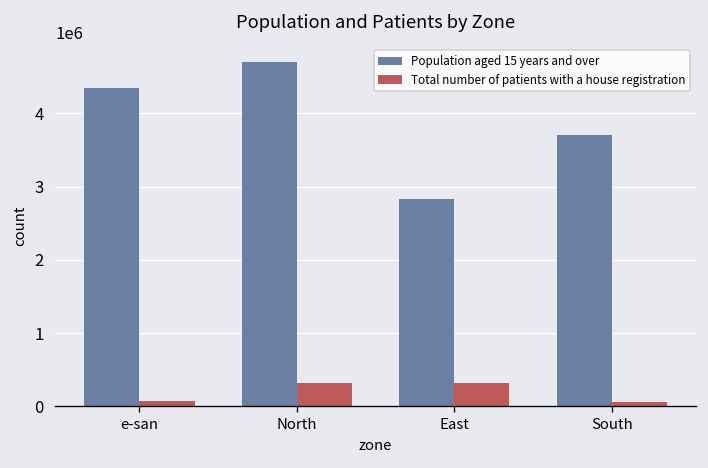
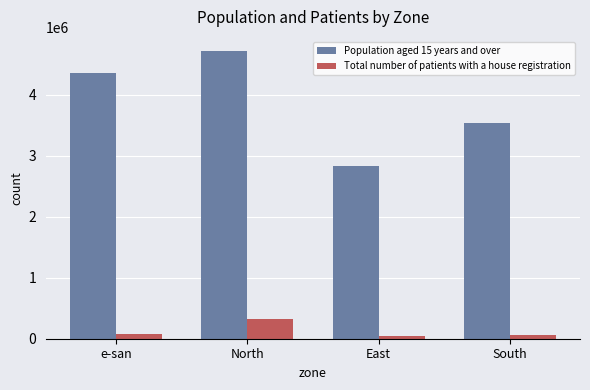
Total number of patients with a house registration, East: 300000 -> 100000
Population aged 15 years and over, South: 3700000 -> 3500000
